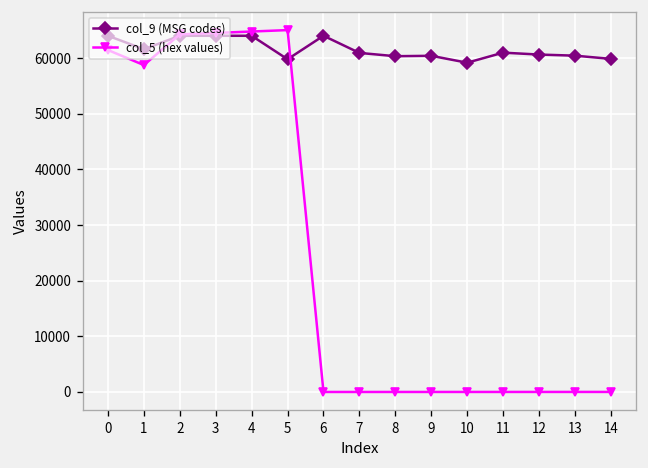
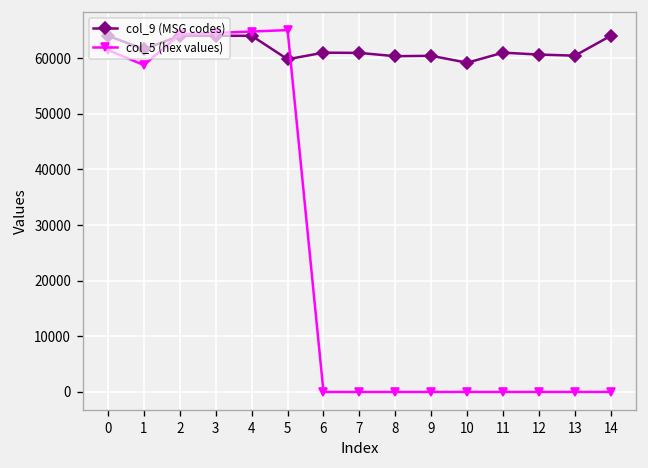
col_9 (MSG codes), 6: 64000 -> 61000
col_9 (MSG codes), 14: 60000 -> 64000
